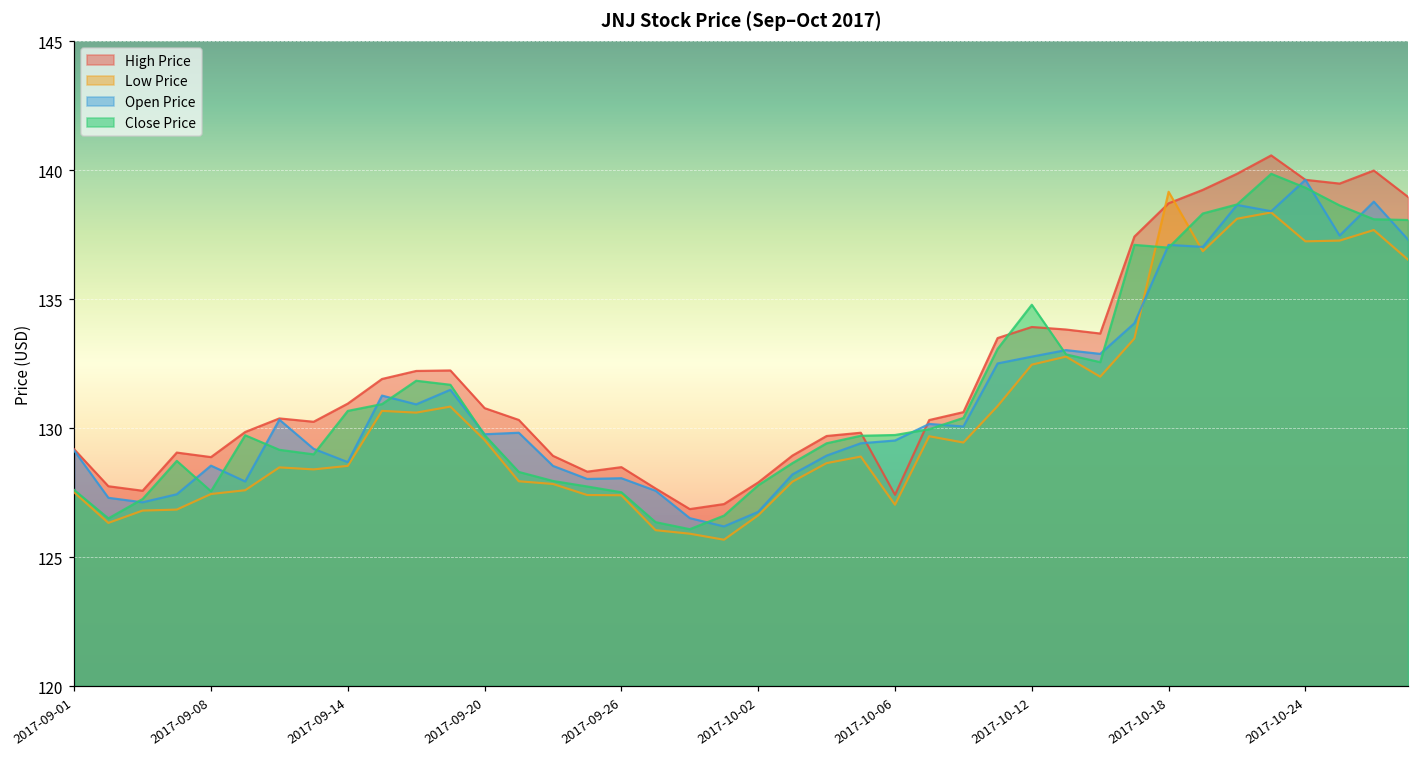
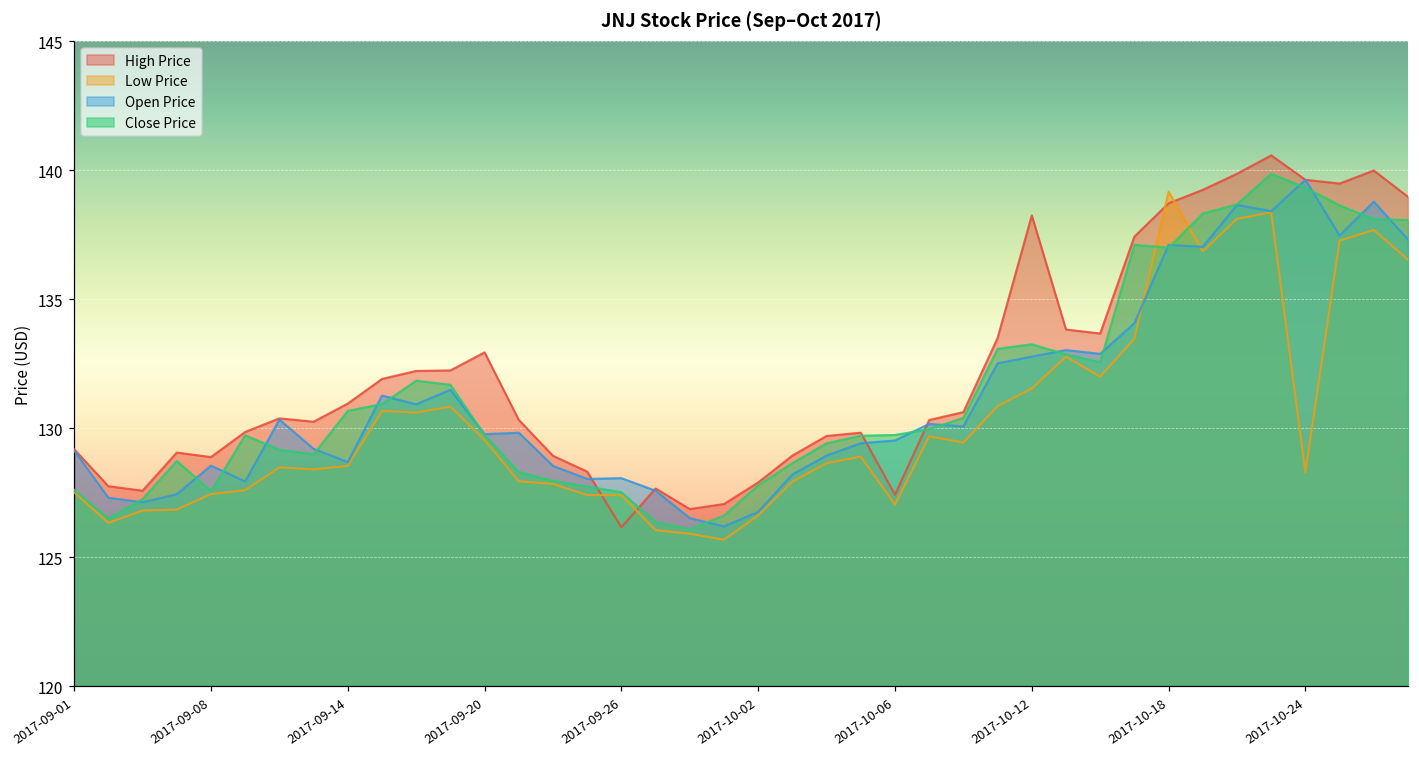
High Price, 2017-09-20: 130.8 -> 132.9
High Price, 2017-09-26: 128.5 -> 126.2
High Price, 2017-10-12: 133.9 -> 138.2
Low Price, 2017-10-12: 132.5 -> 131.5
Close Price, 2017-10-12: 134.8 -> 133.2
Low Price, 2017-10-24: 137.2 -> 128.3
